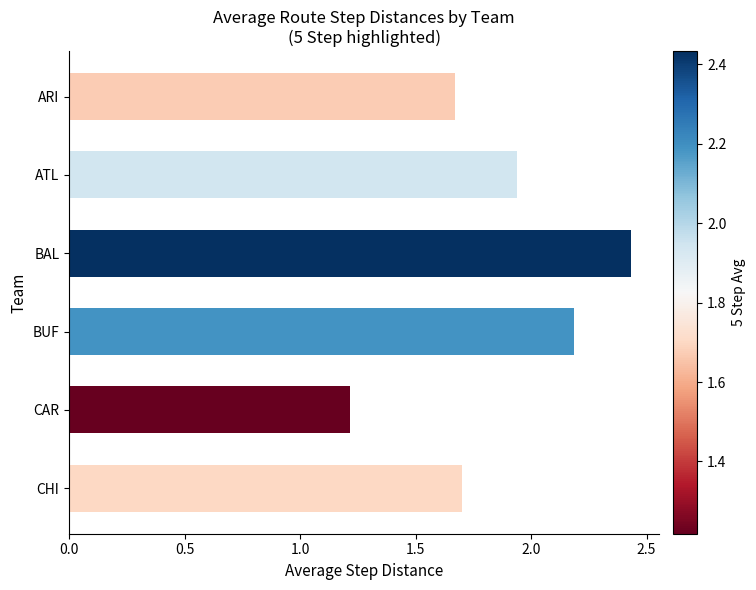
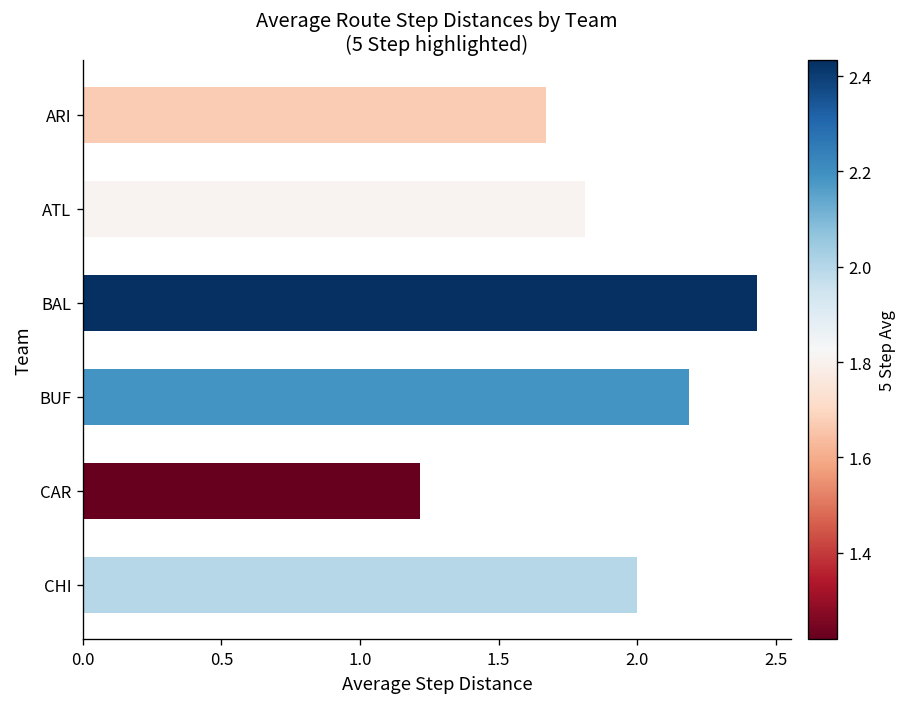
ATL: 1.94 -> 1.81
CHI: 1.7 -> 2.0
